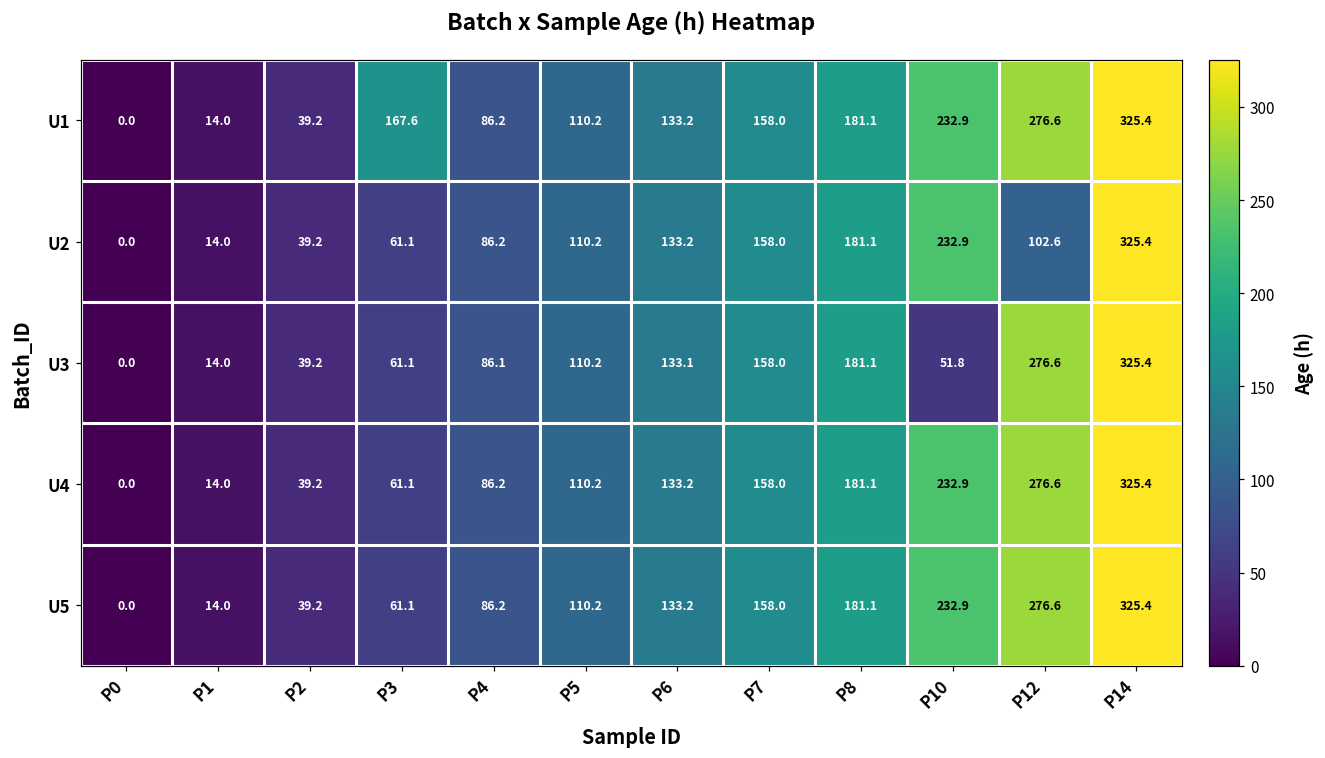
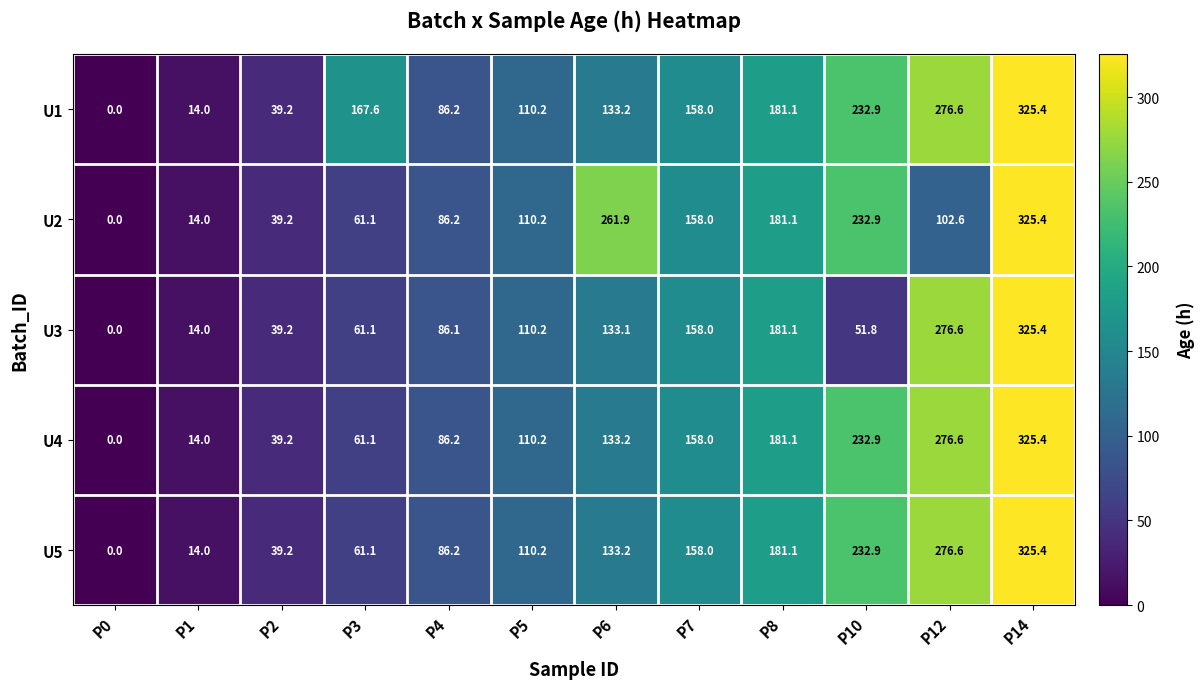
U2, P6: 133.2 -> 261.9
